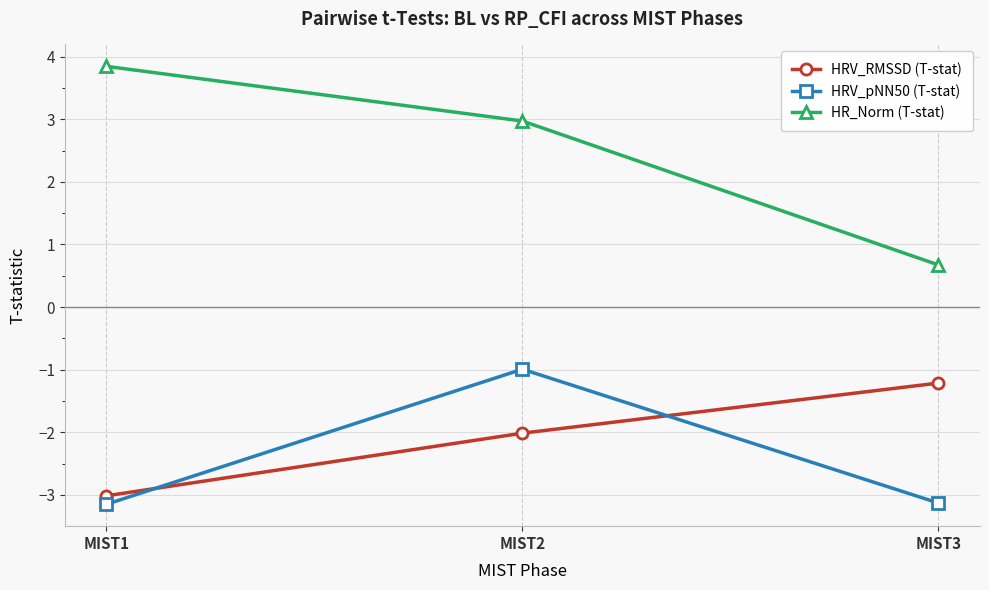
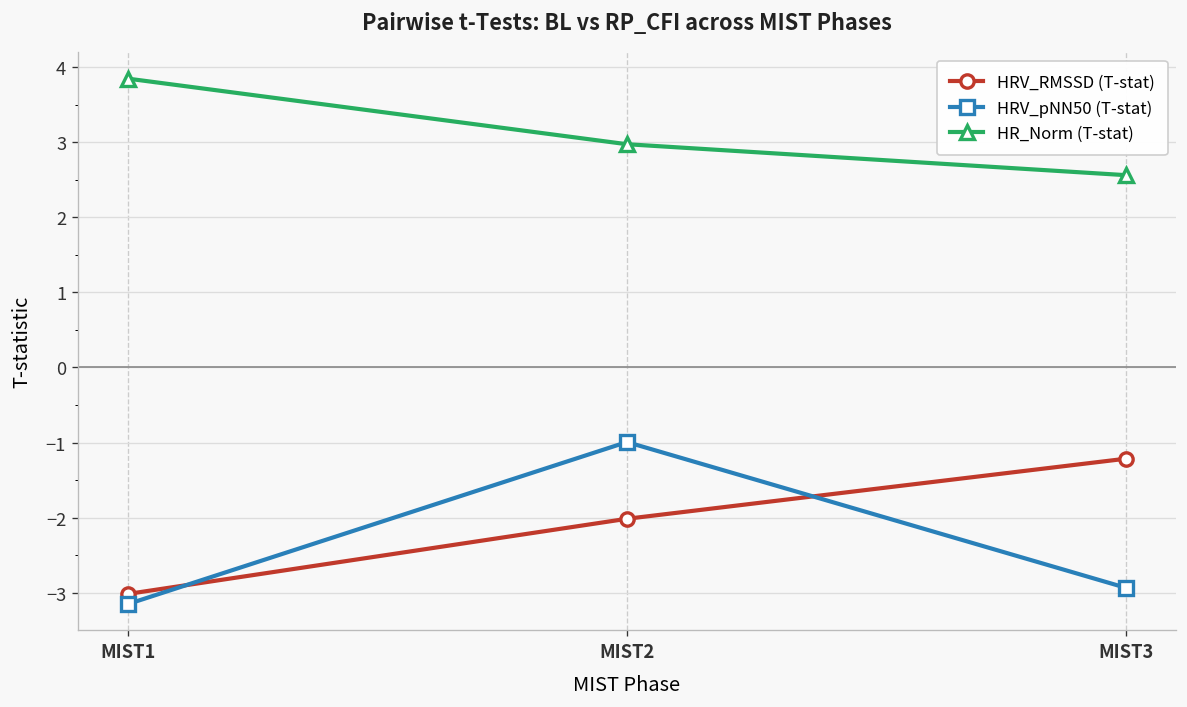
HRV_pNN50 (T-stat), MIST3: -3.1 -> -2.9
HR_Norm (T-stat), MIST3: 0.7 -> 2.6
